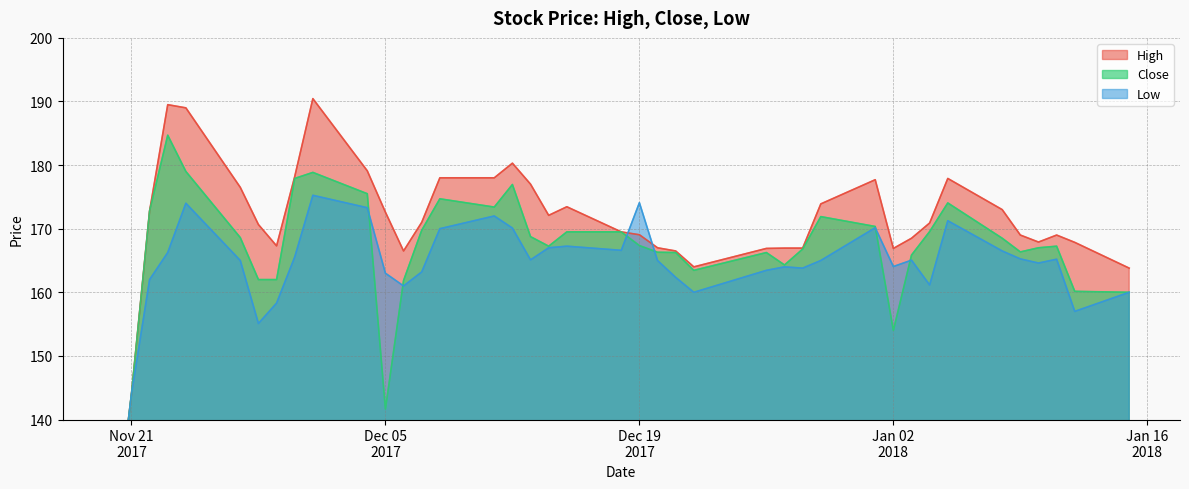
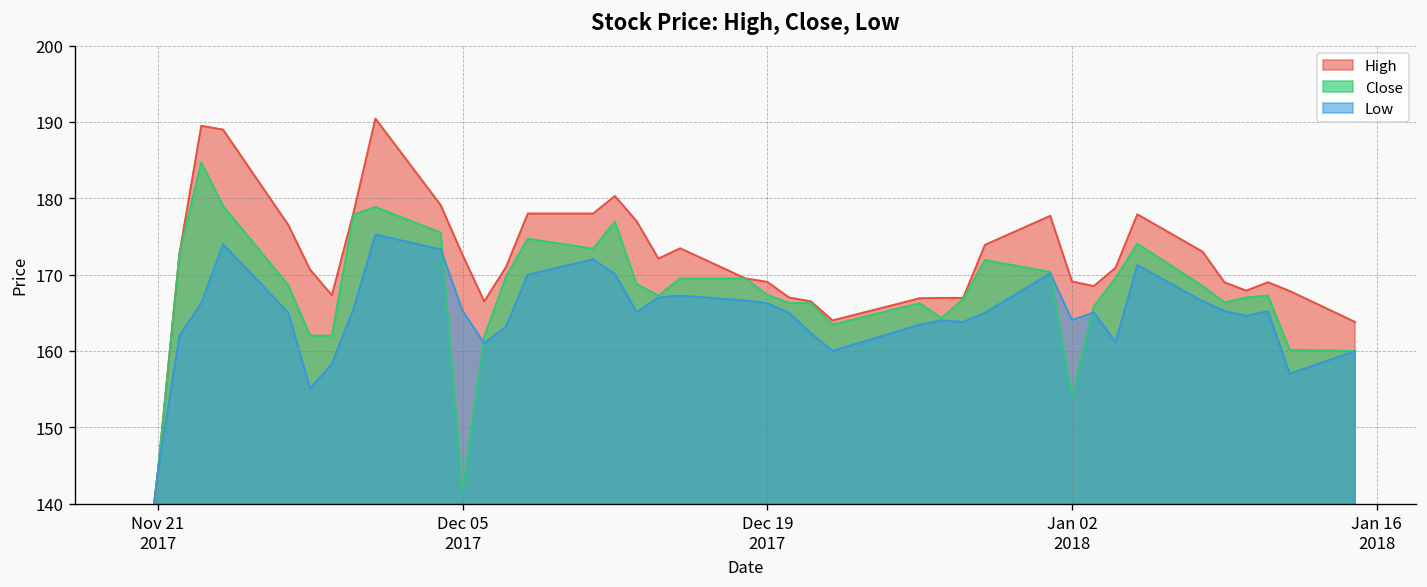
Low, Dec 05 2017: 163 -> 165
Low, Dec 19 2017: 174 -> 166
High, Jan 02 2018: 167 -> 169
